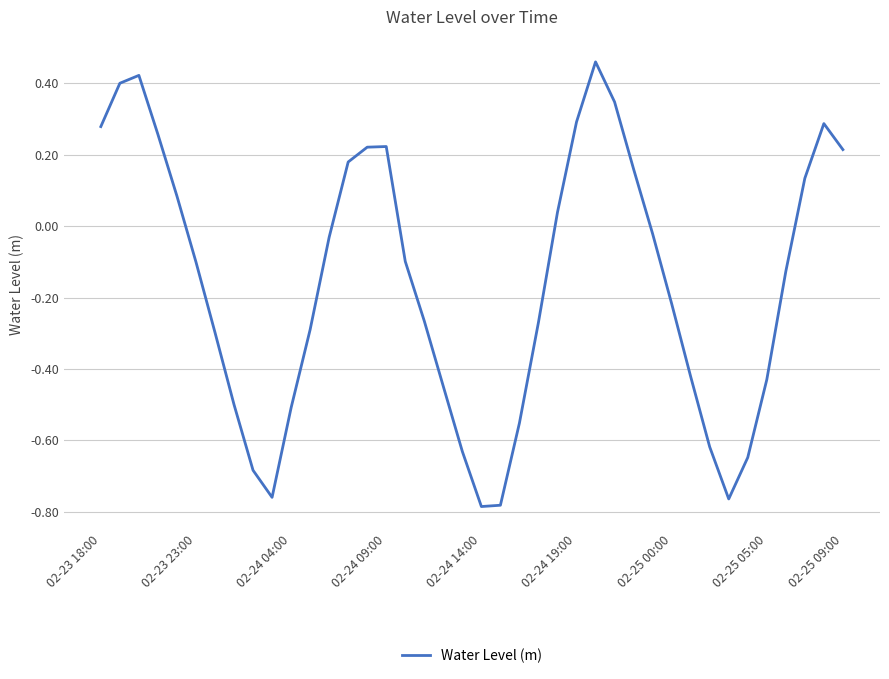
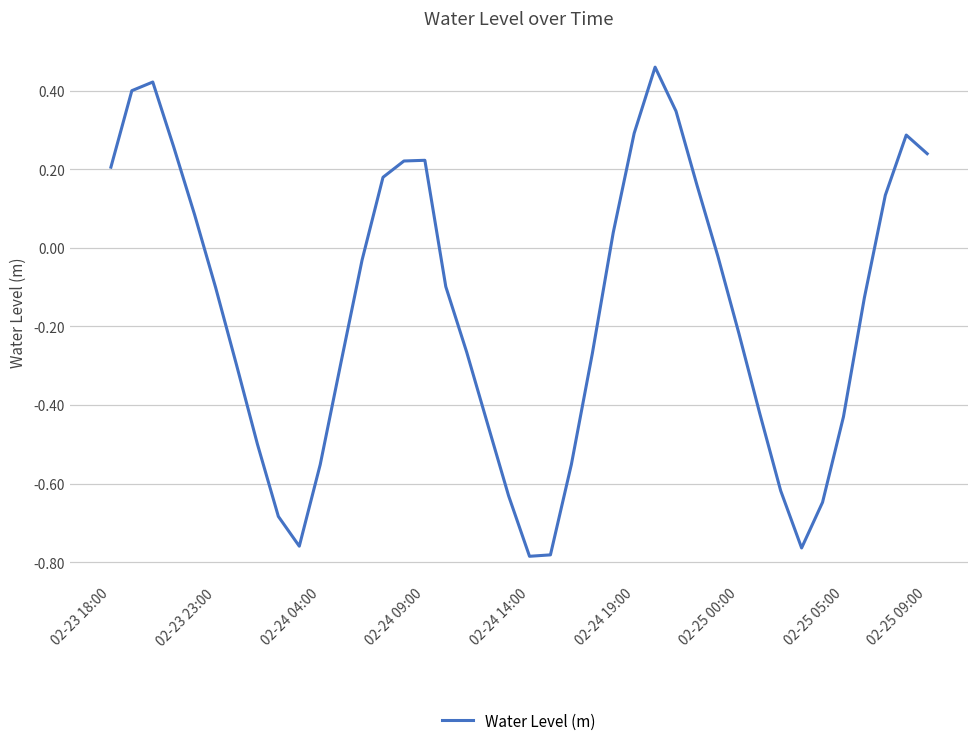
02-23 18:00: 0.28 -> 0.21
02-24 04:00: -0.51 -> -0.55
02-25 09:00: 0.21 -> 0.24
